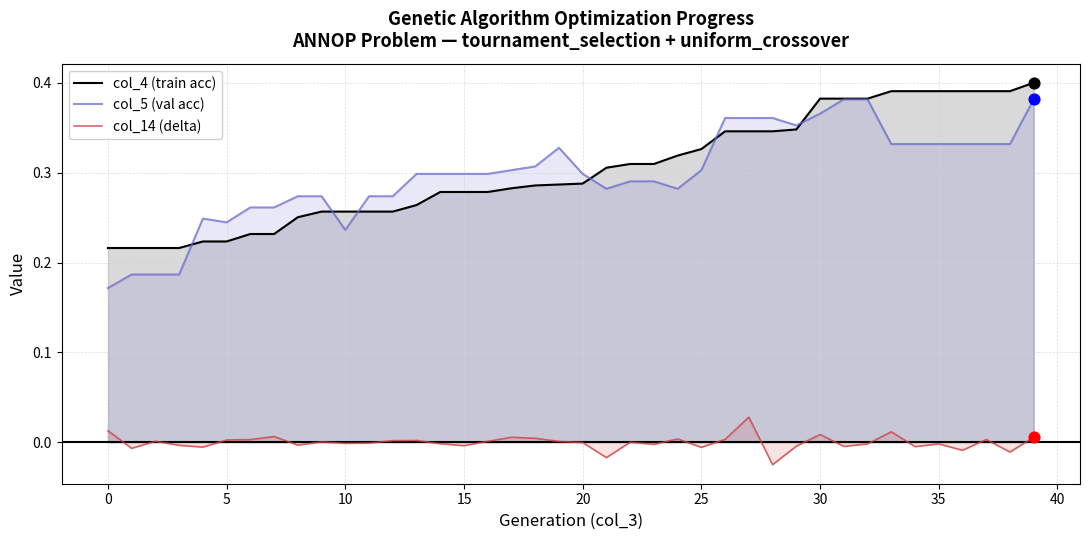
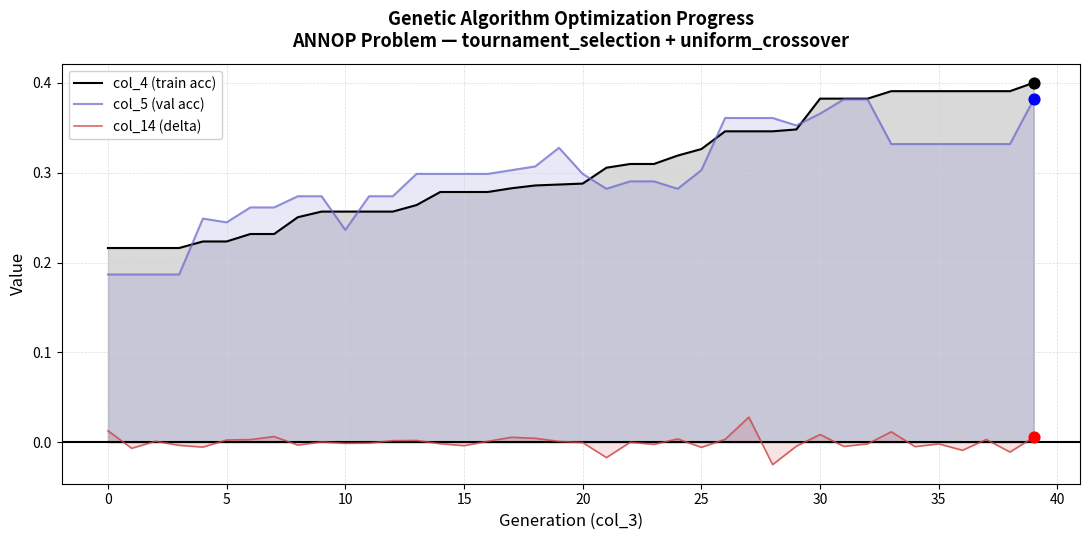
col_5 (val acc), 0: 0.17 -> 0.19
